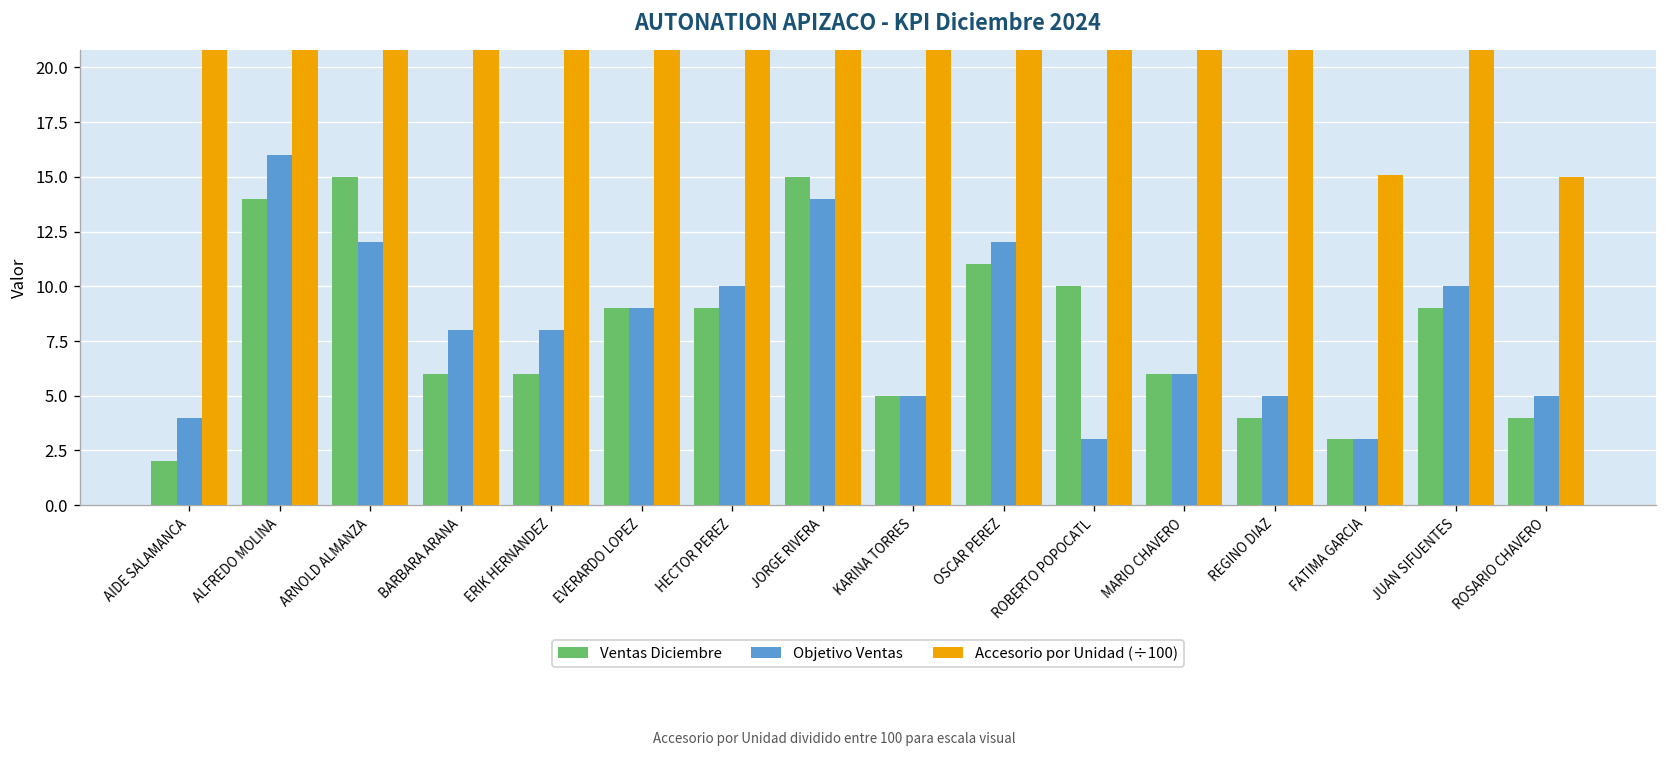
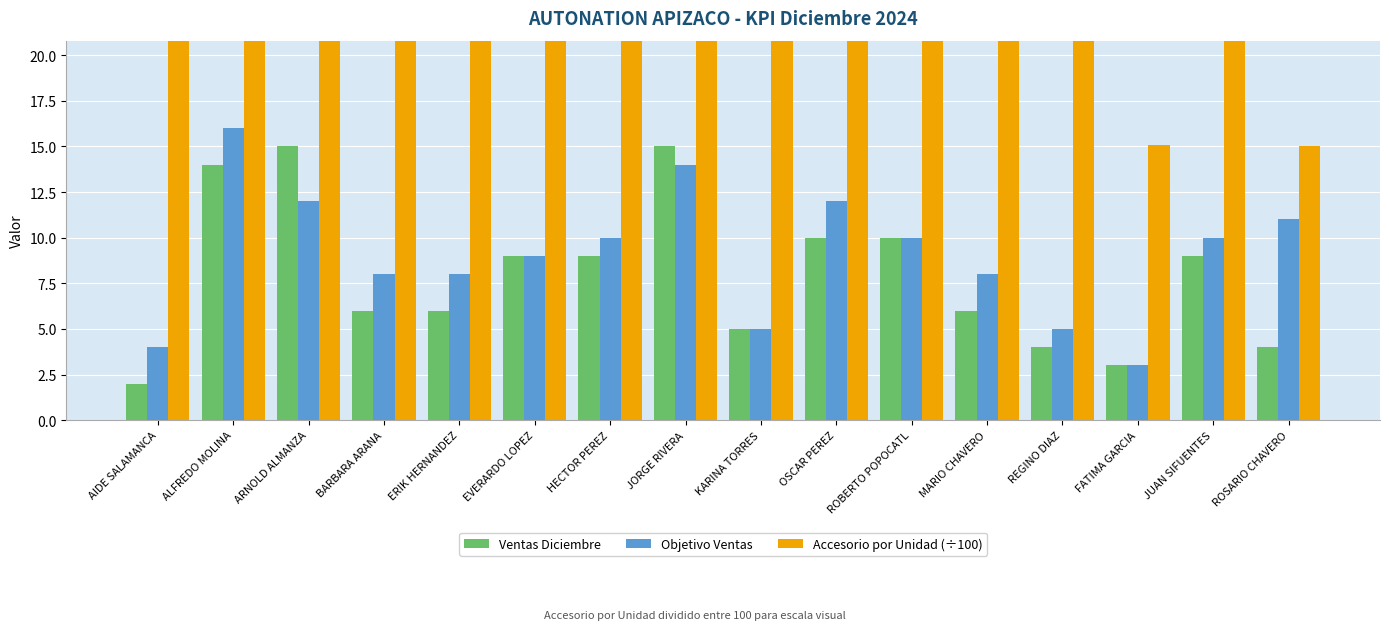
Ventas Diciembre, OSCAR PEREZ: 11 -> 10
Objetivo Ventas, ROBERTO POPOCATL: 3 -> 10
Objetivo Ventas, MARIO CHAVERO: 6 -> 8
Objetivo Ventas, ROSARIO CHAVERO: 5 -> 11
